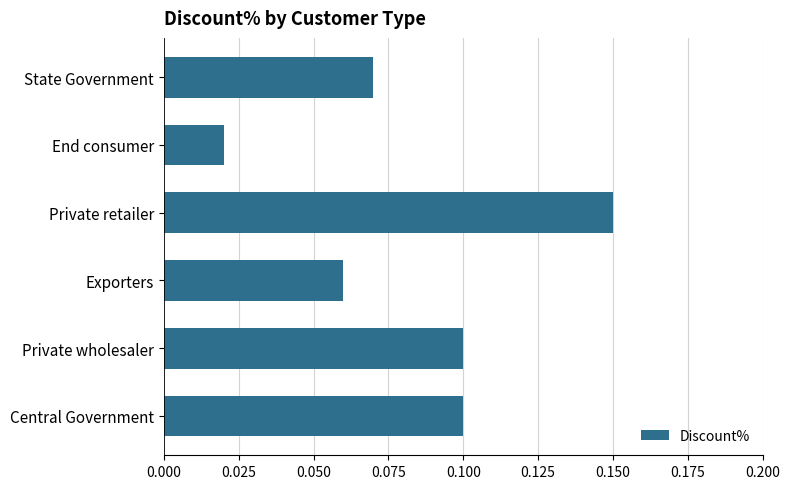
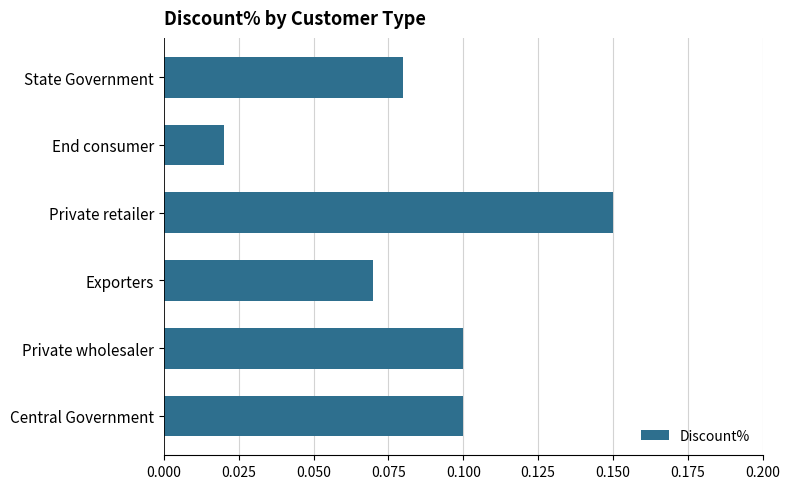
State Government: 0.07 -> 0.08
Exporters: 0.06 -> 0.07
